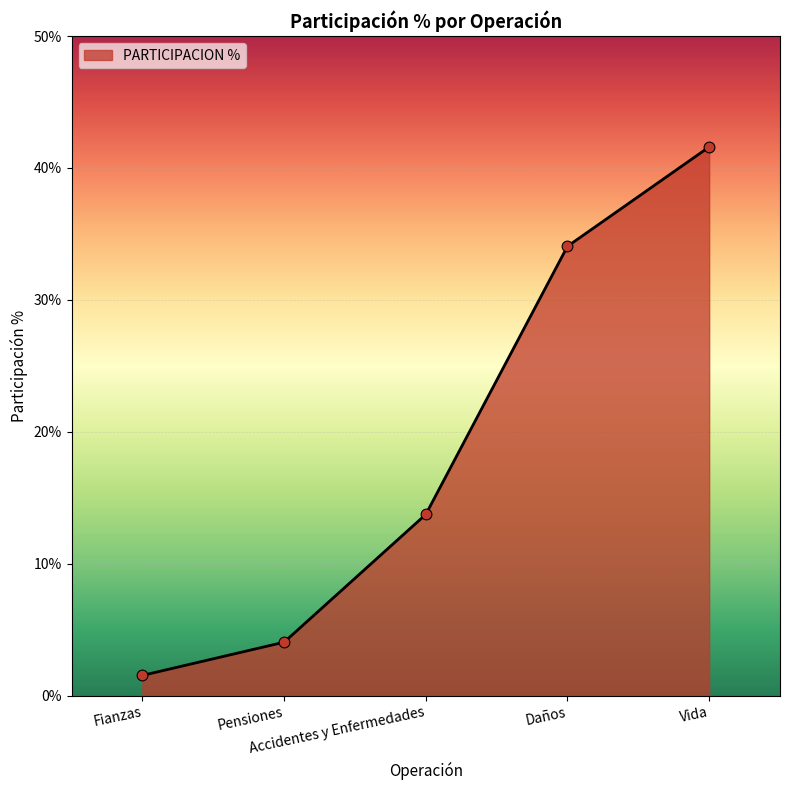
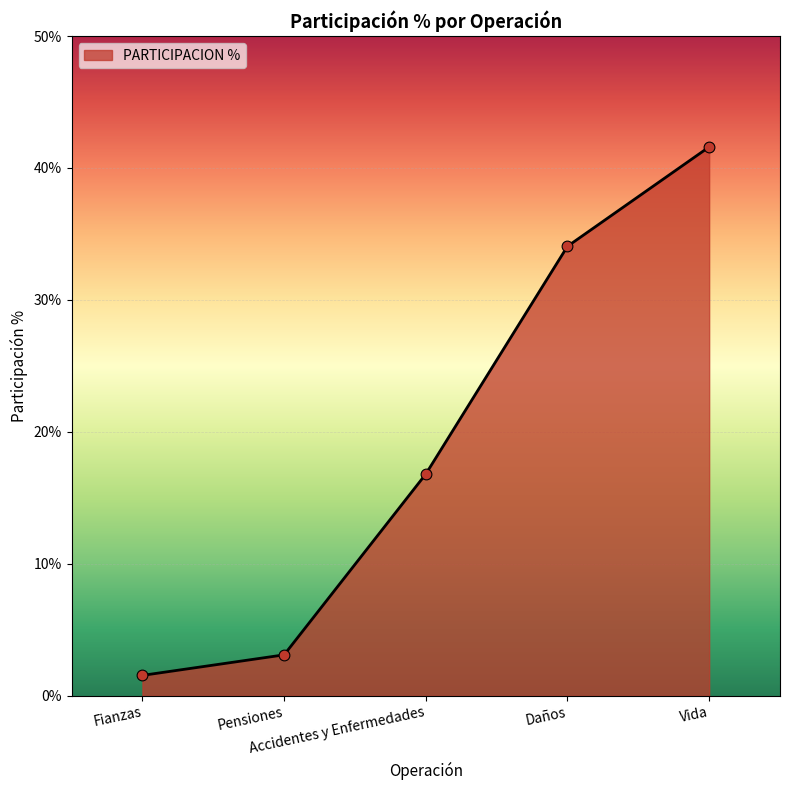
Pensiones: 4.1% -> 3.1%
Accidentes y Enfermedades: 13.7% -> 16.8%
